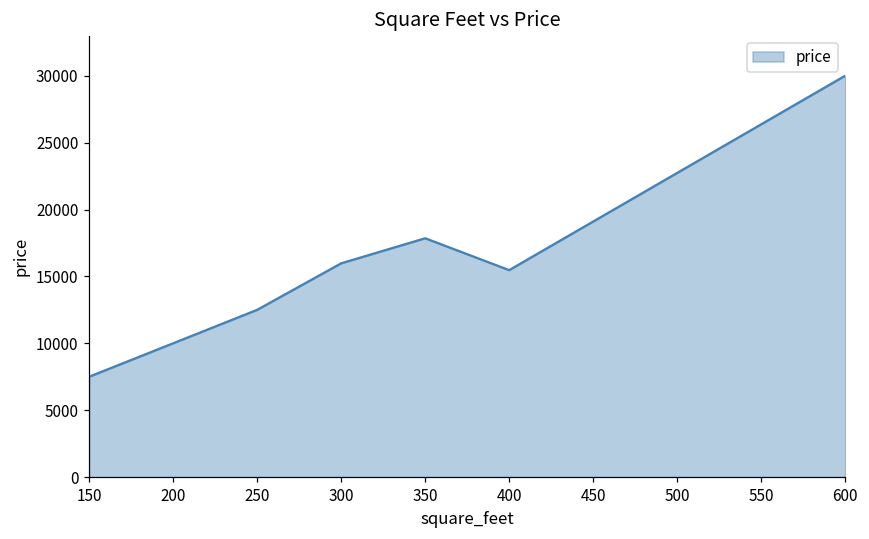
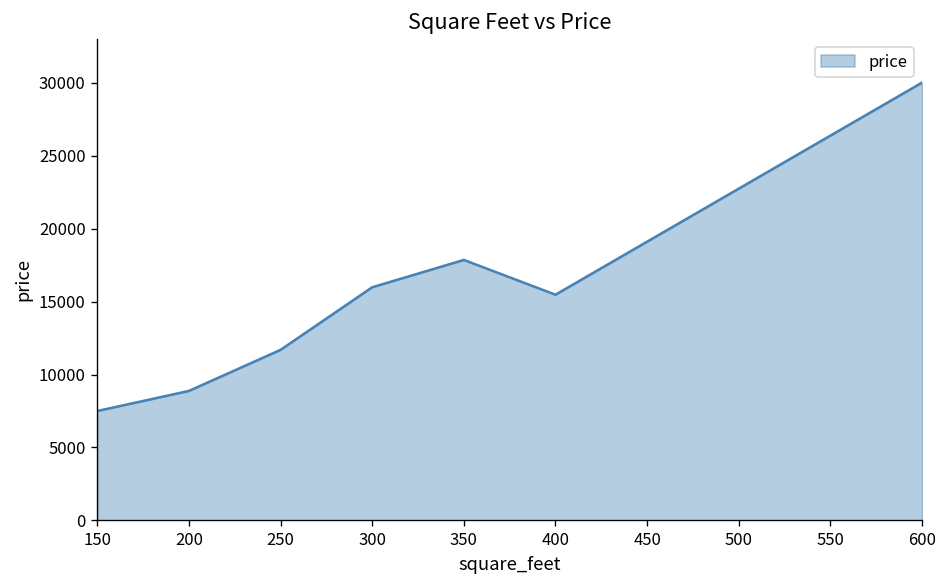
200: 10000 -> 8900
250: 12500 -> 11700
